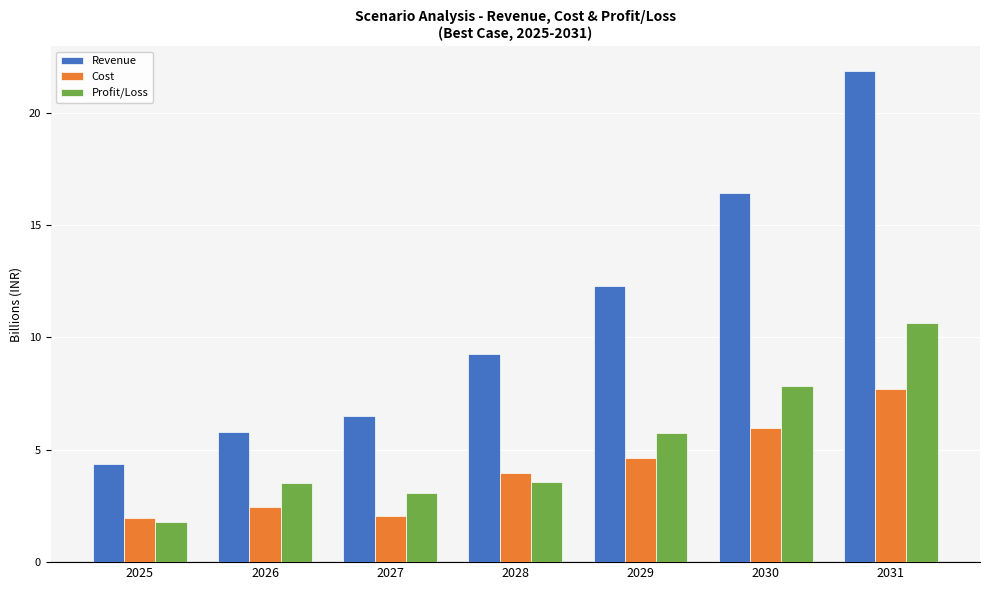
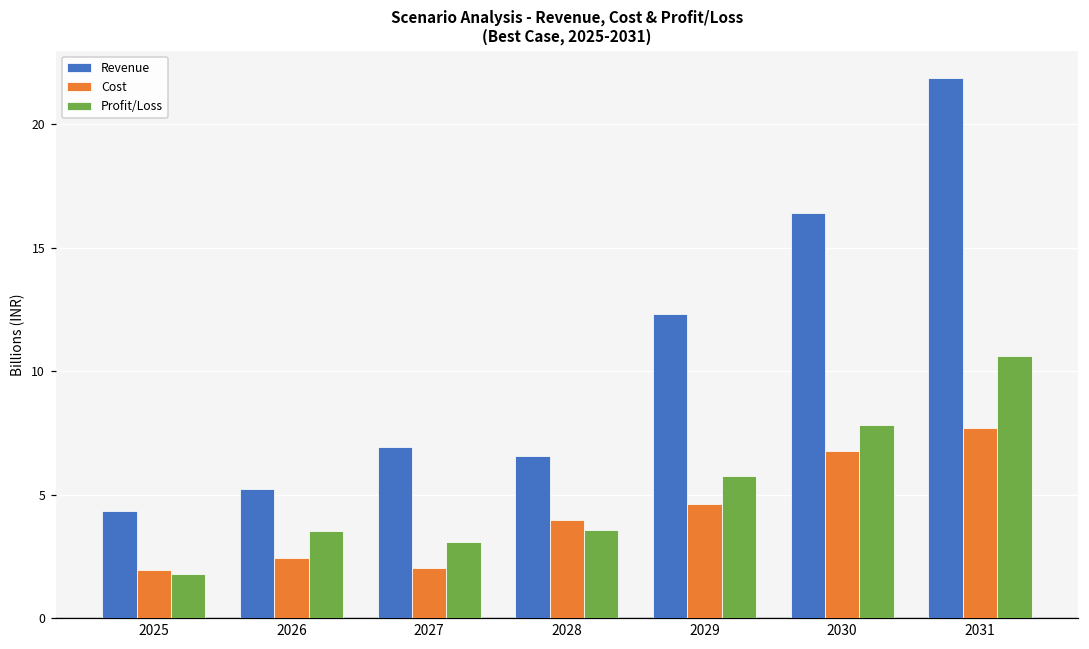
Revenue, 2026: 5.8 -> 5.2
Revenue, 2027: 6.5 -> 6.9
Revenue, 2028: 9.3 -> 6.6
Cost, 2030: 6.0 -> 6.8
